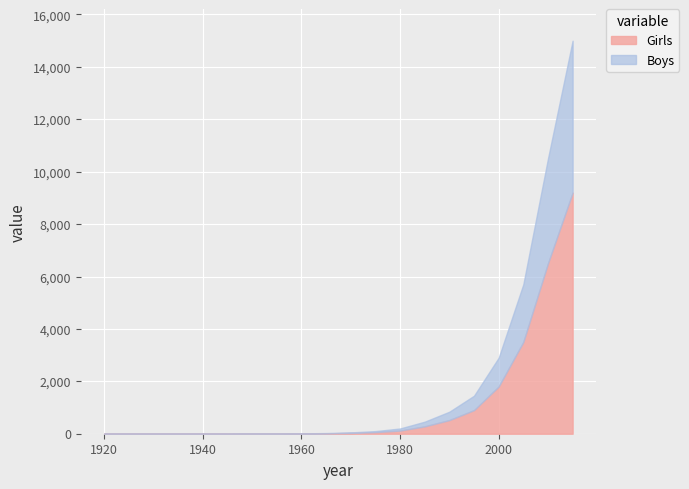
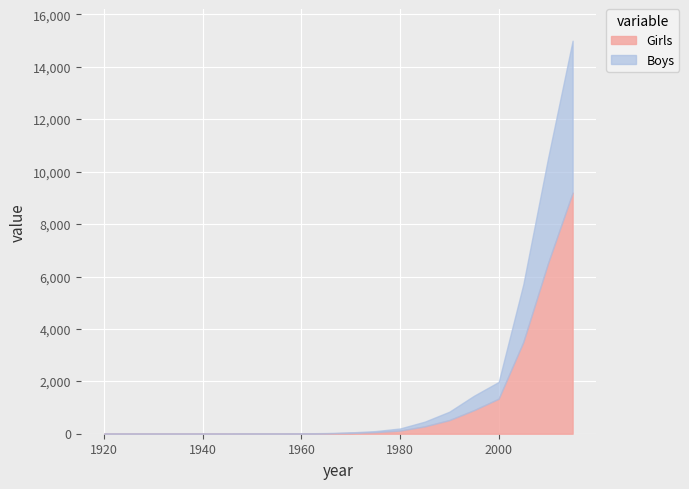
Girls, 2000: 1,800 -> 1,300
Boys, 2000: 1,100 -> 600
